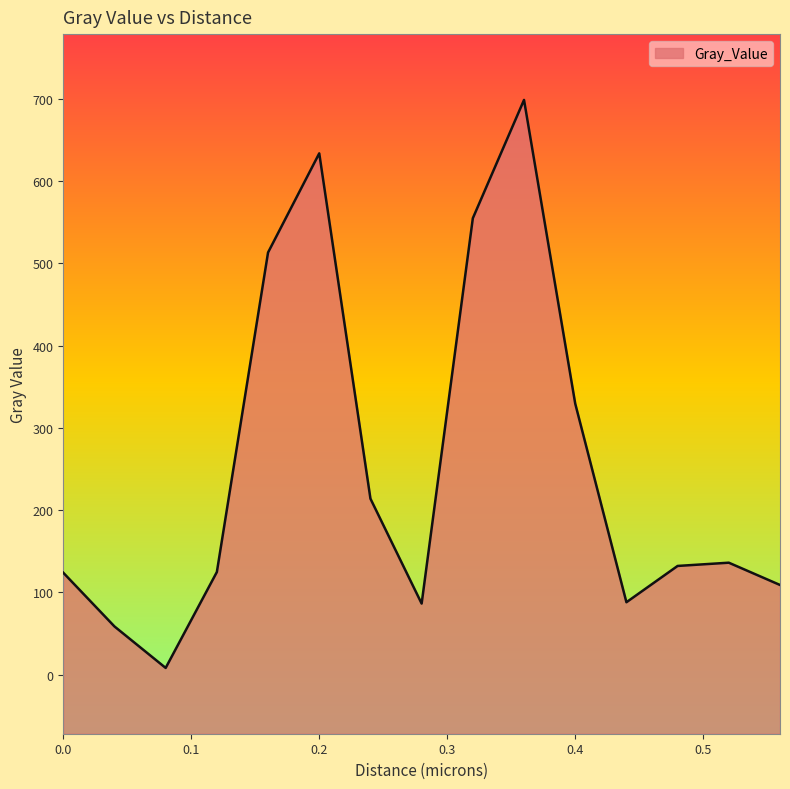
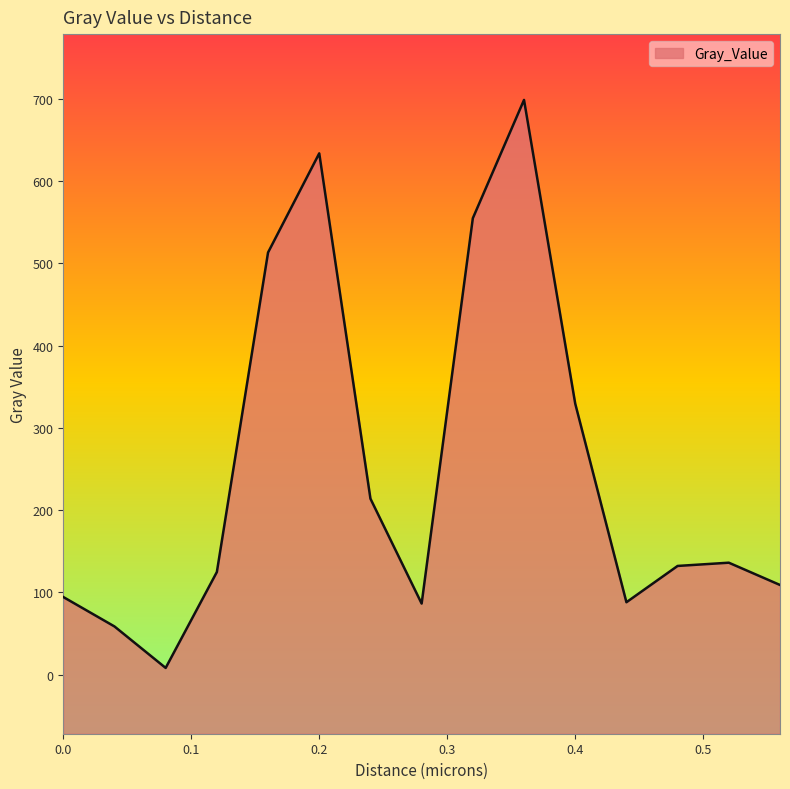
0.0: 120 -> 90
